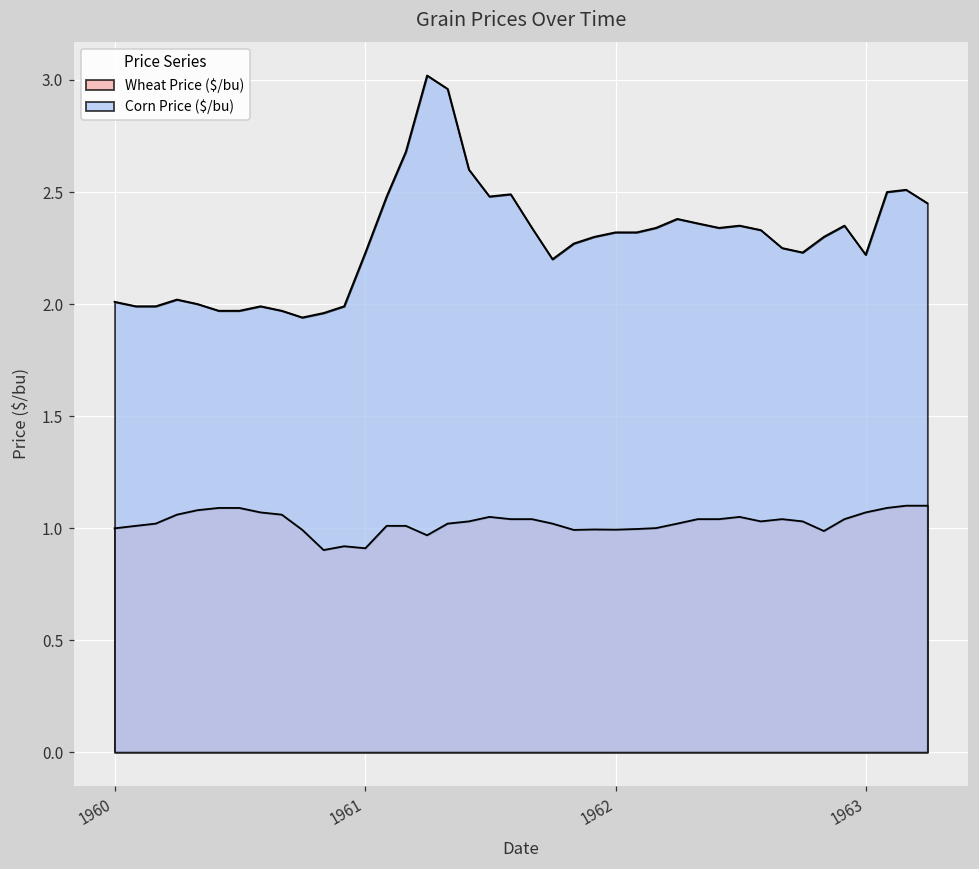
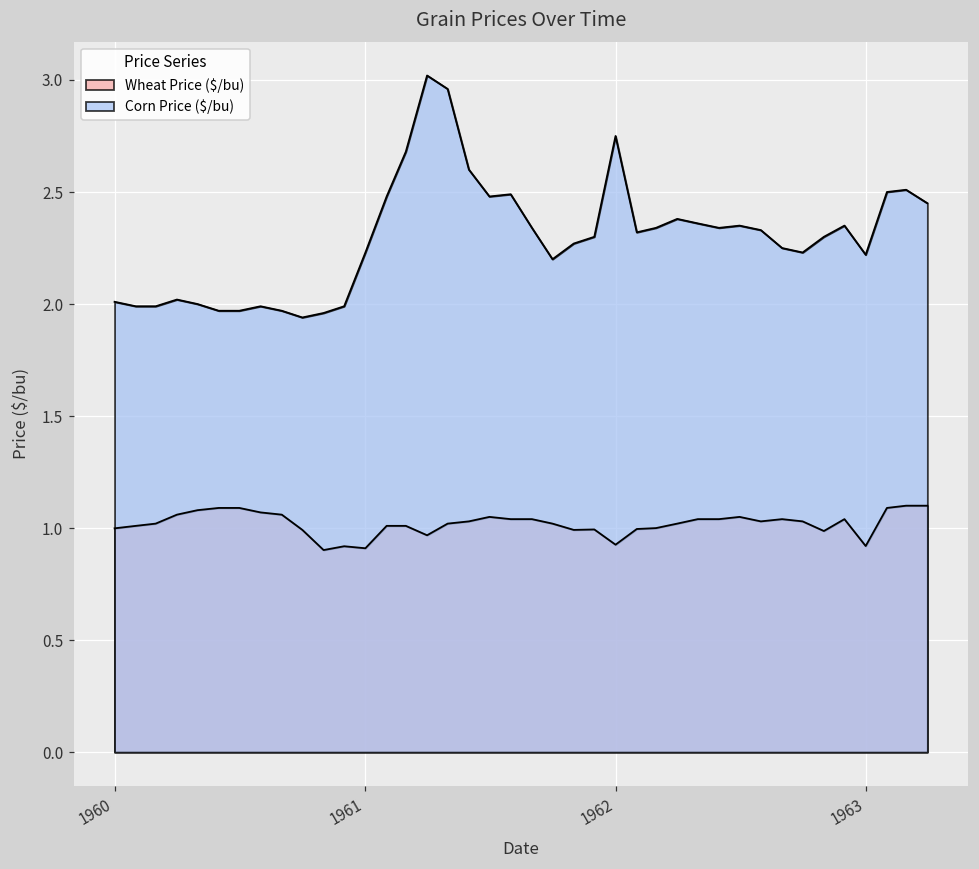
Wheat Price ($/bu), 1962: 0.99 -> 0.93
Corn Price ($/bu), 1962: 2.32 -> 2.75
Wheat Price ($/bu), 1963: 1.07 -> 0.92
